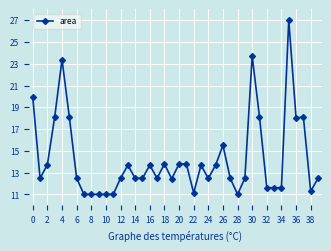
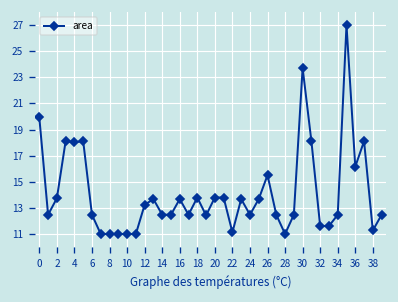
4: 23.4 -> 18.0
12: 12.5 -> 13.2
34: 11.6 -> 12.5
36: 18.0 -> 16.2
